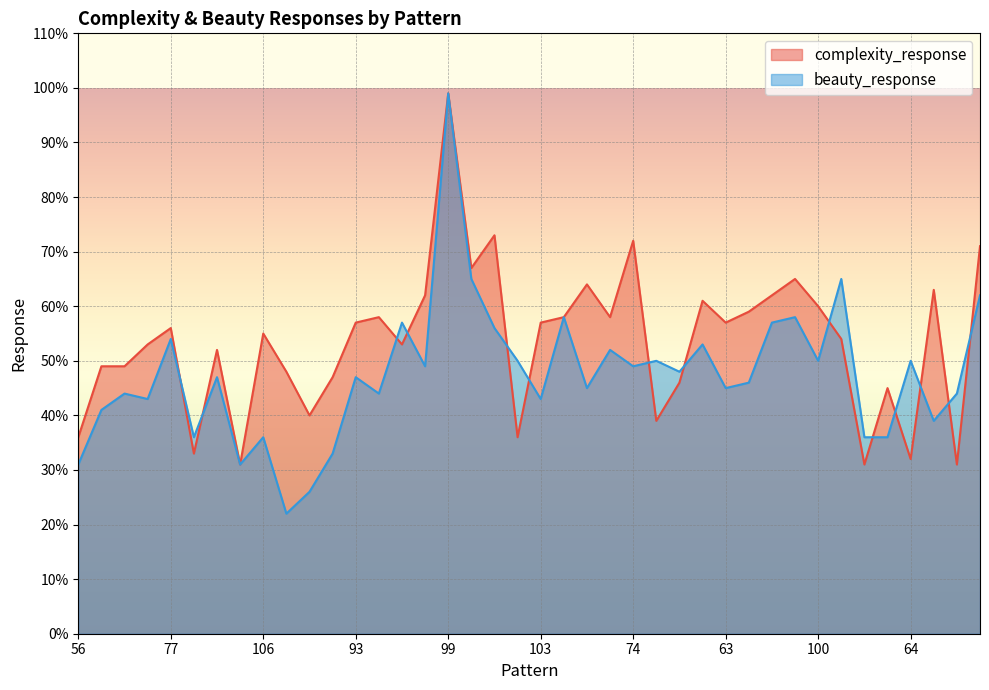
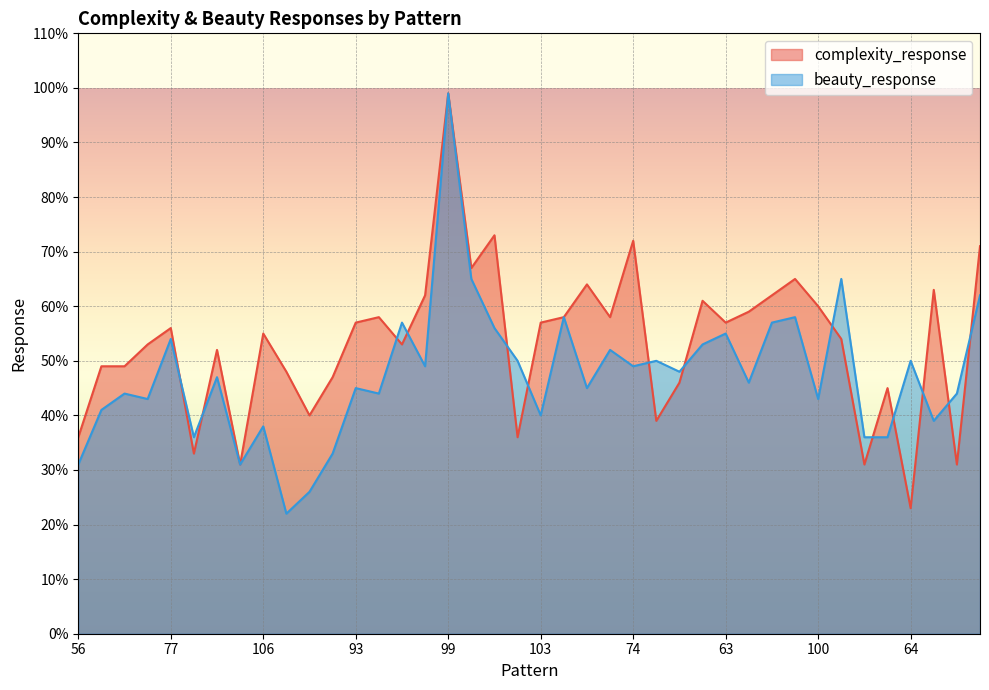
beauty_response, 106: 36% -> 38%
beauty_response, 93: 47% -> 45%
beauty_response, 103: 43% -> 40%
beauty_response, 63: 45% -> 55%
beauty_response, 100: 50% -> 43%
complexity_response, 64: 32% -> 23%
